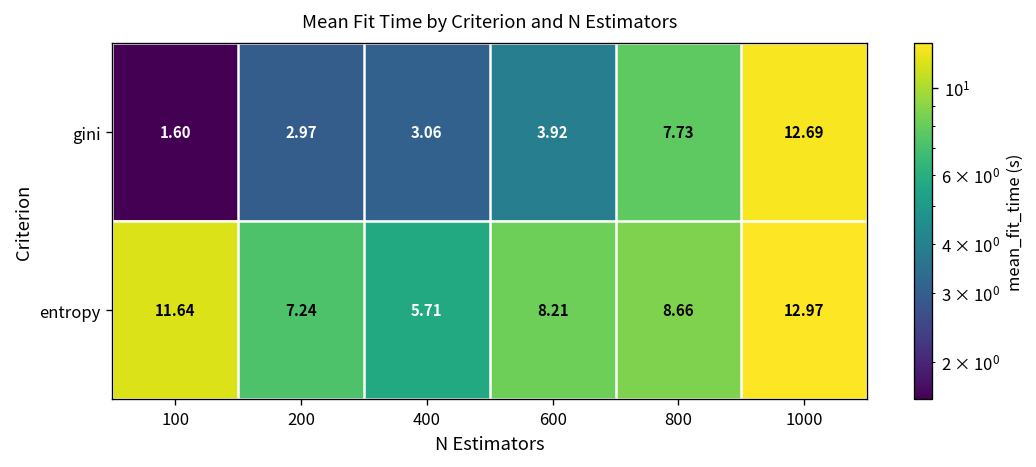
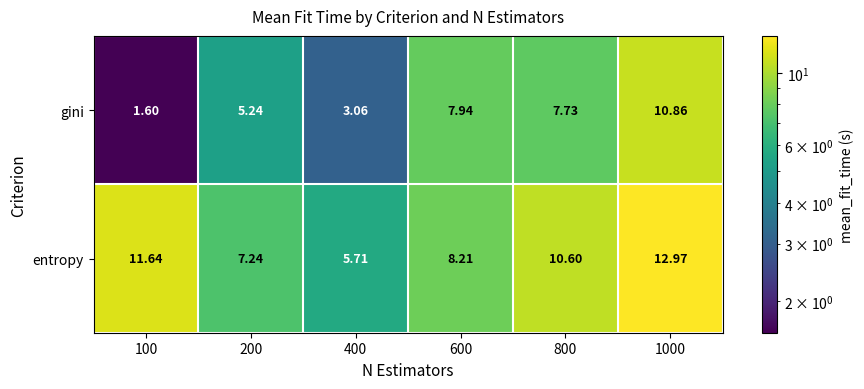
gini, 200: 2.97 -> 5.24
gini, 600: 3.92 -> 7.94
gini, 1000: 12.69 -> 10.86
entropy, 800: 8.66 -> 10.60
